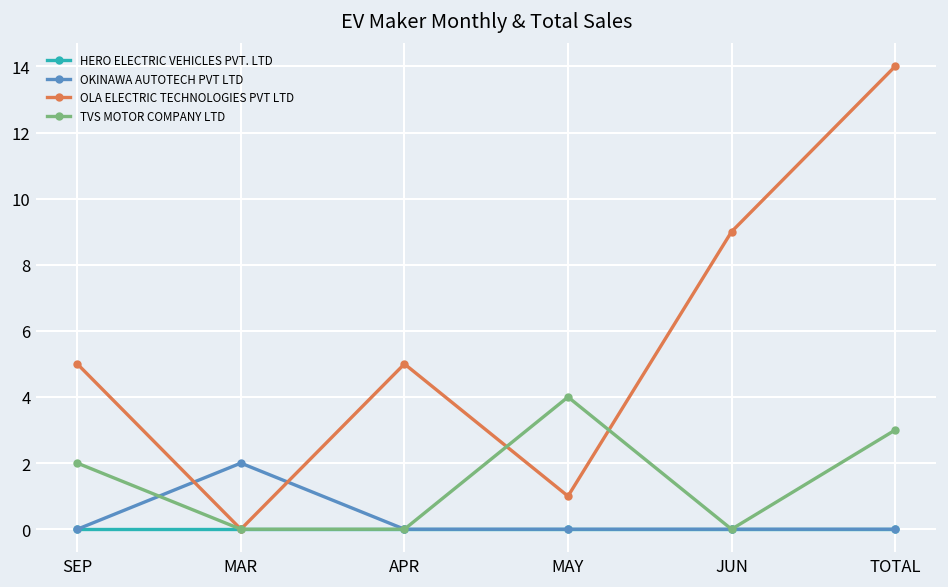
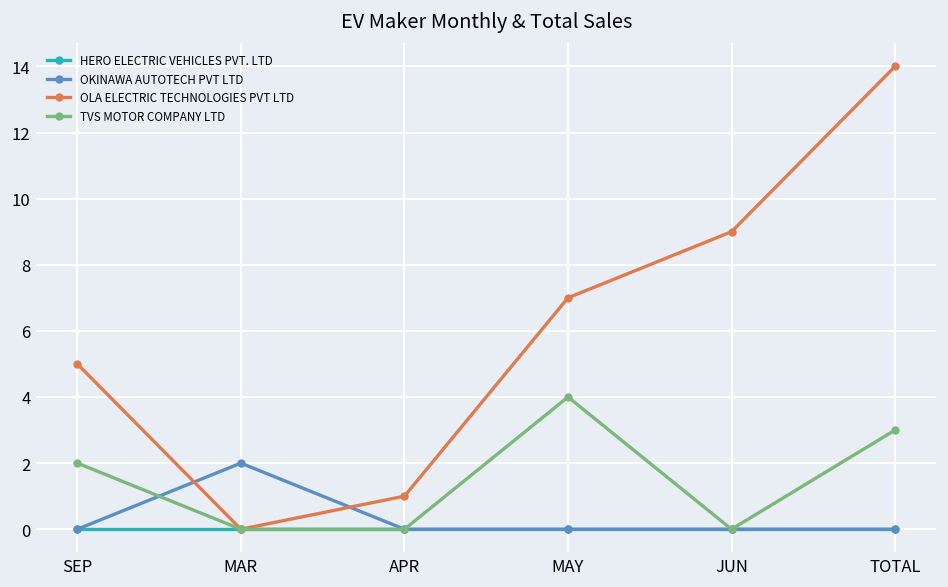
OLA ELECTRIC TECHNOLOGIES PVT LTD, APR: 5 -> 1
OLA ELECTRIC TECHNOLOGIES PVT LTD, MAY: 1 -> 7
